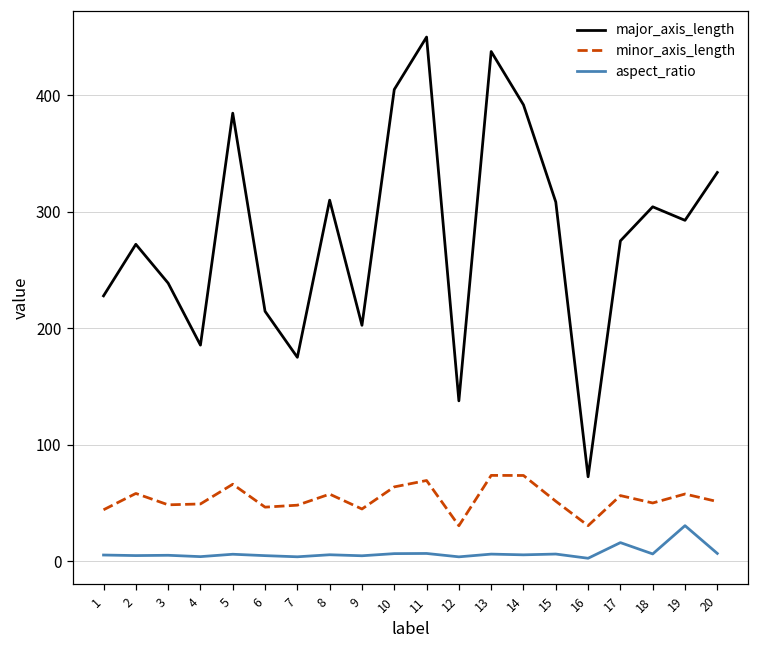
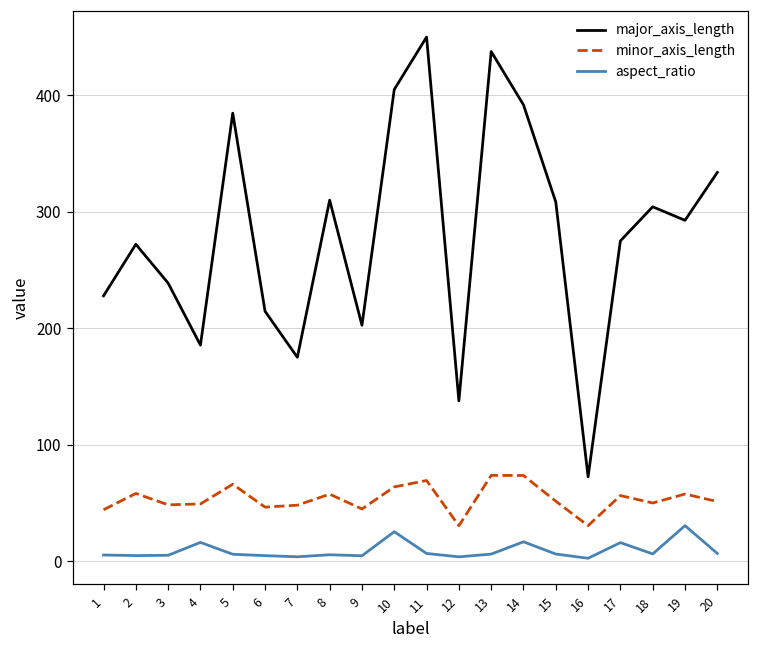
aspect_ratio, 4: 4 -> 16
aspect_ratio, 10: 6 -> 25
aspect_ratio, 14: 5 -> 17
